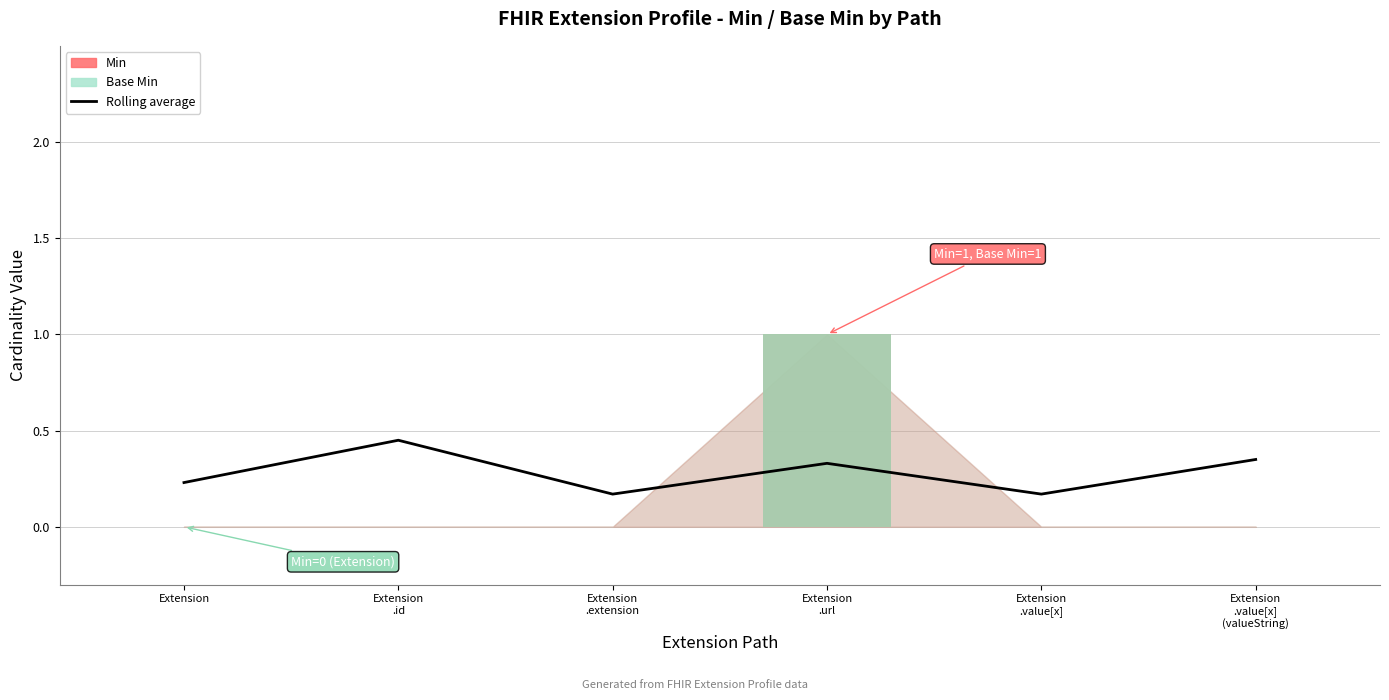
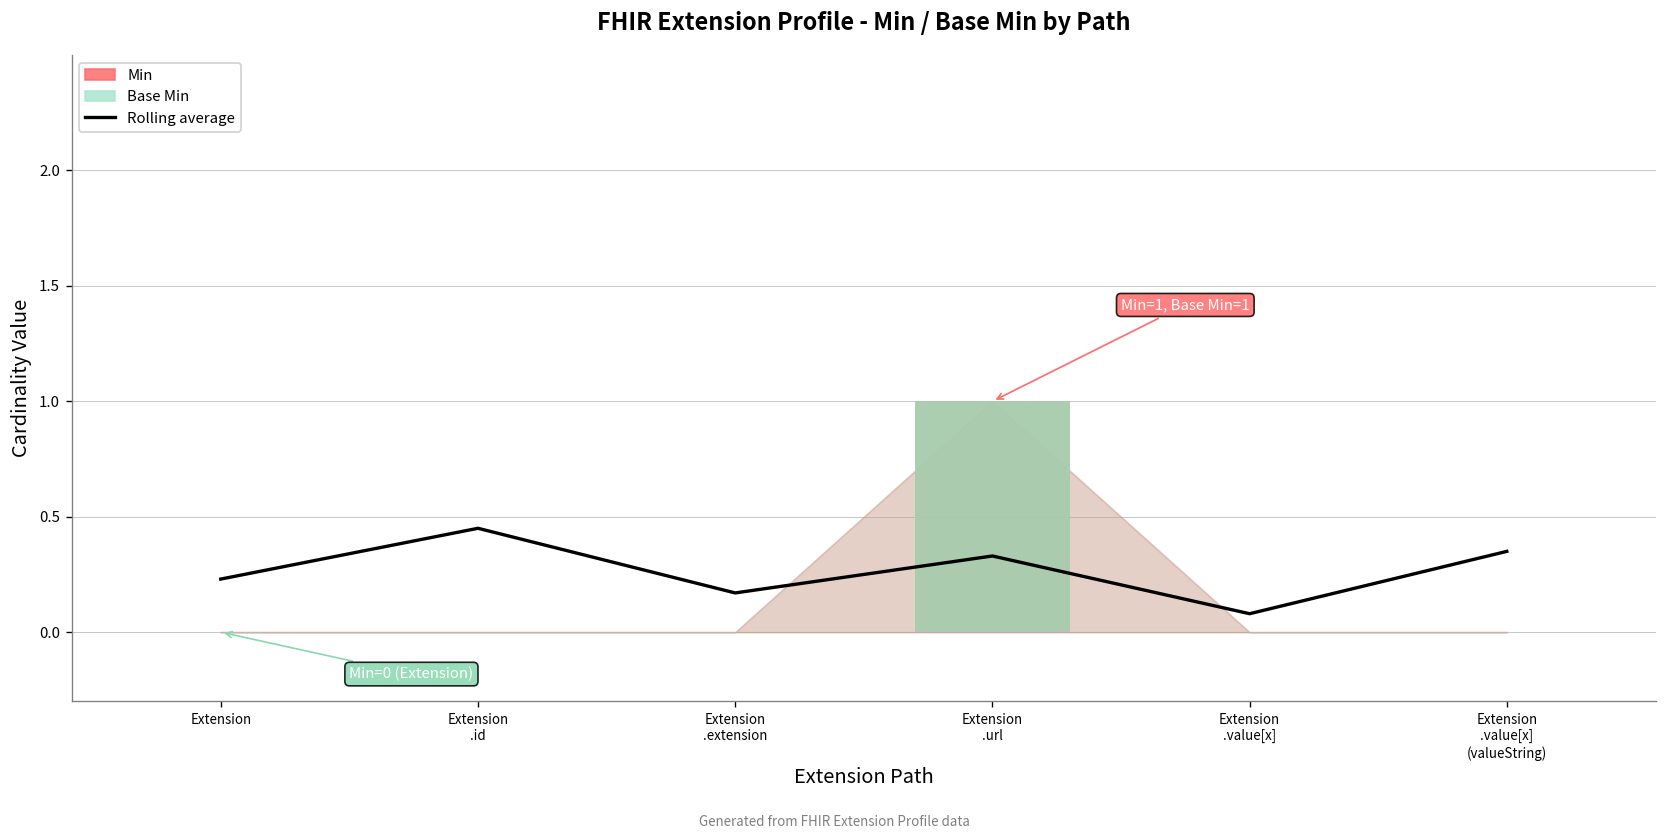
Rolling average, Extension .value[x]: 0.17 -> 0.08
